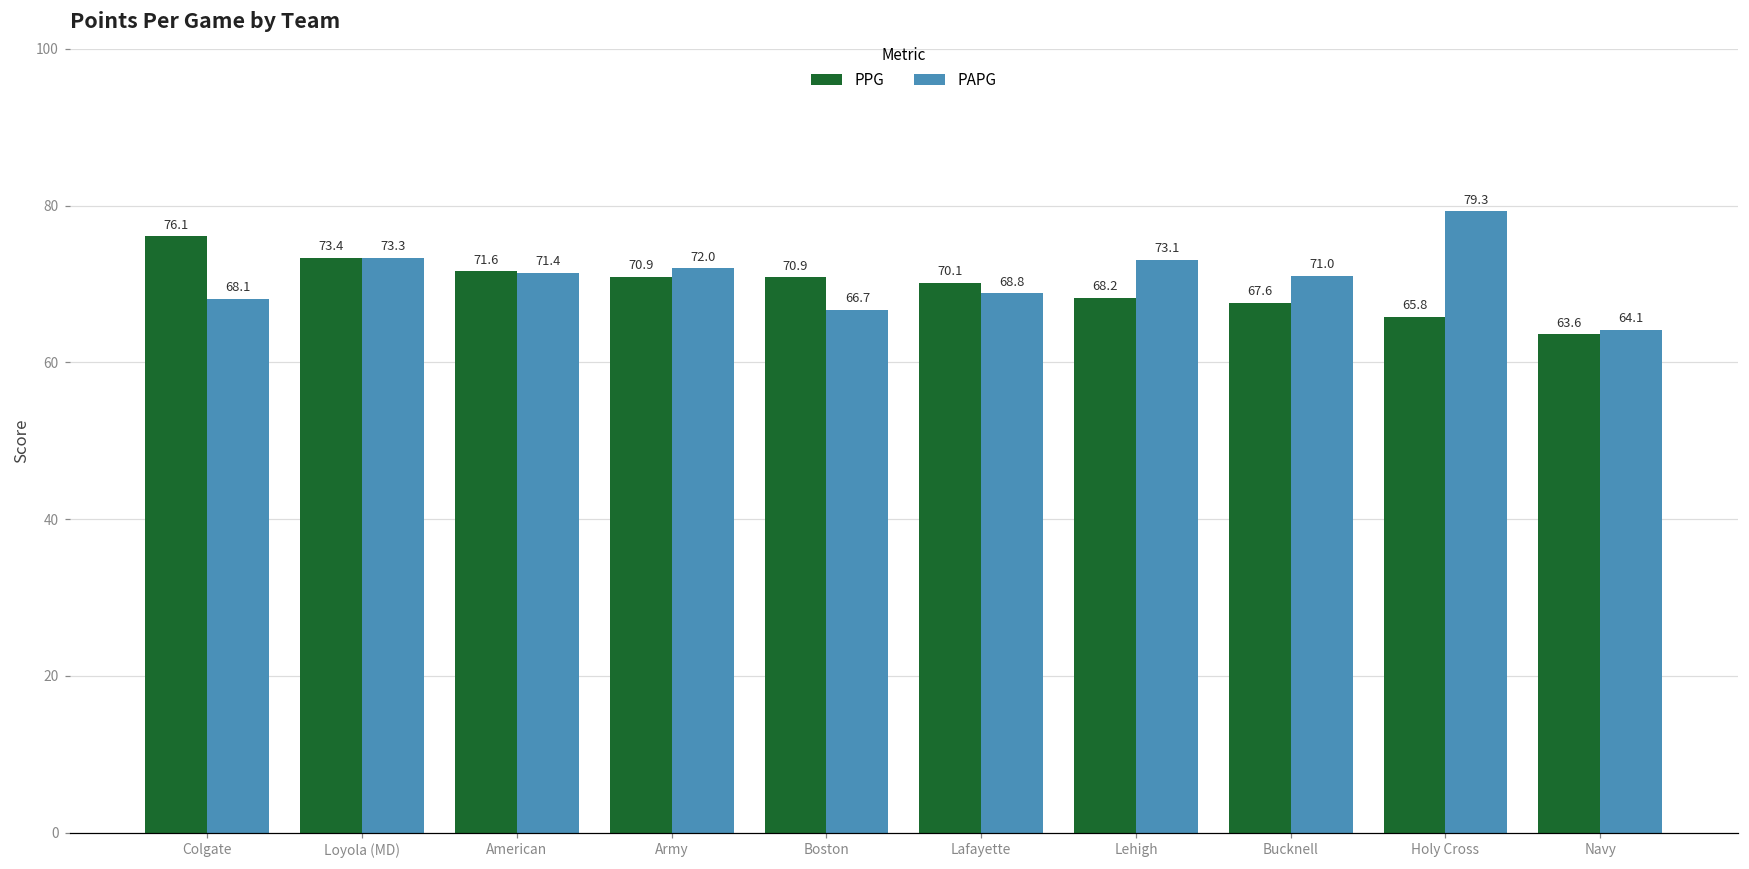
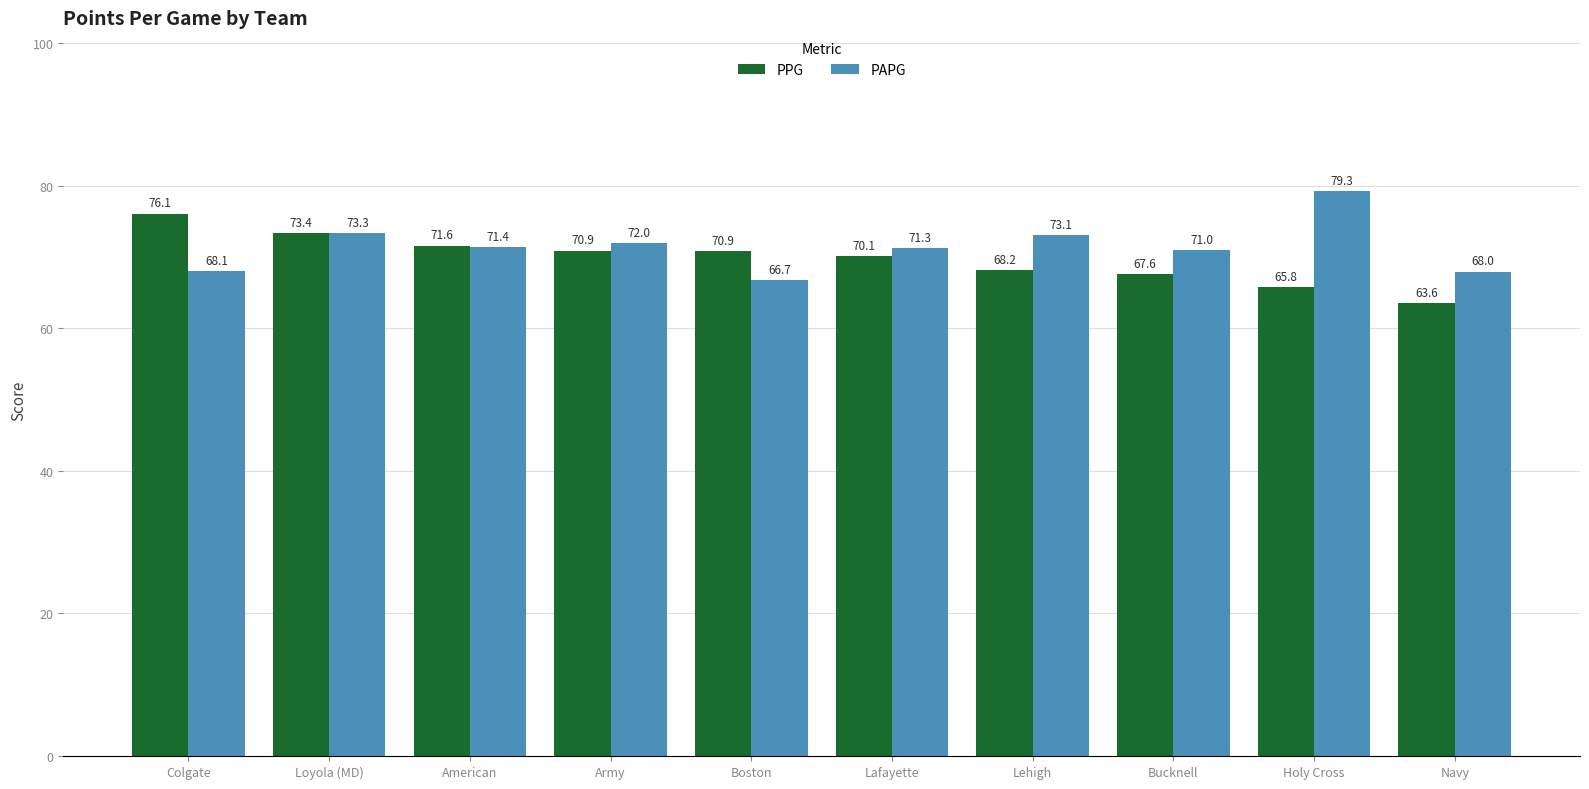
PAPG, Lafayette: 68.8 -> 71.3
PAPG, Navy: 64.1 -> 68.0
